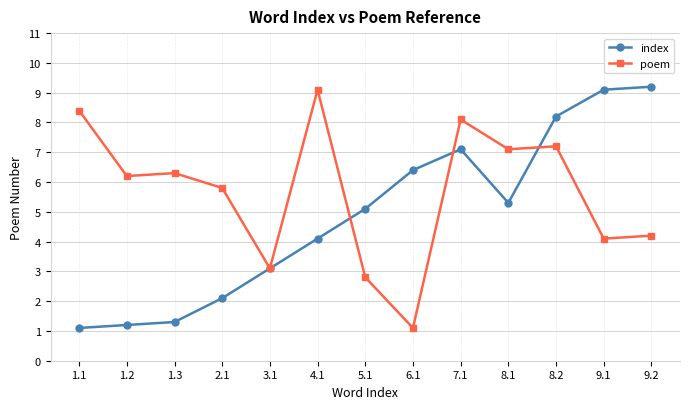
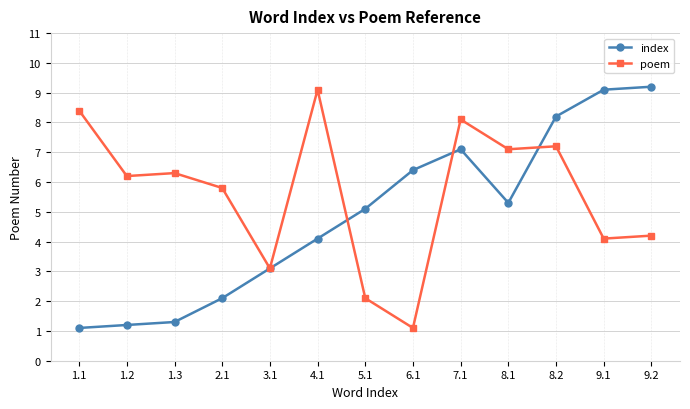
poem, 5.1: 2.8 -> 2.1
